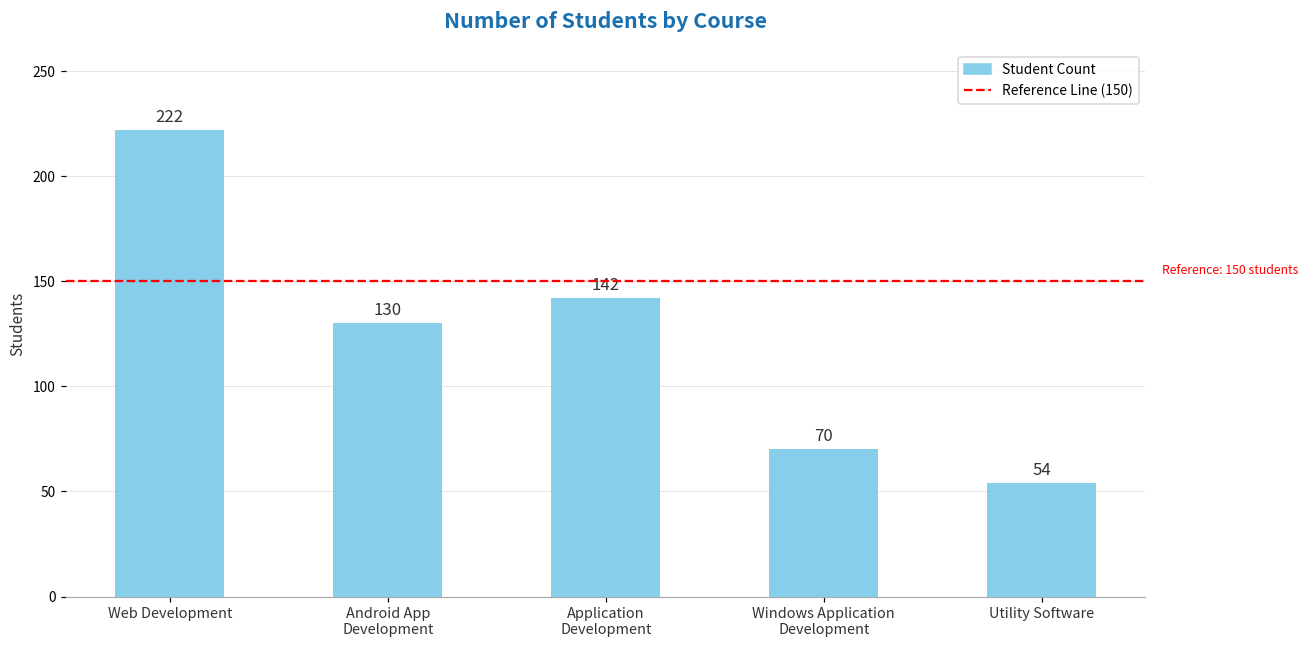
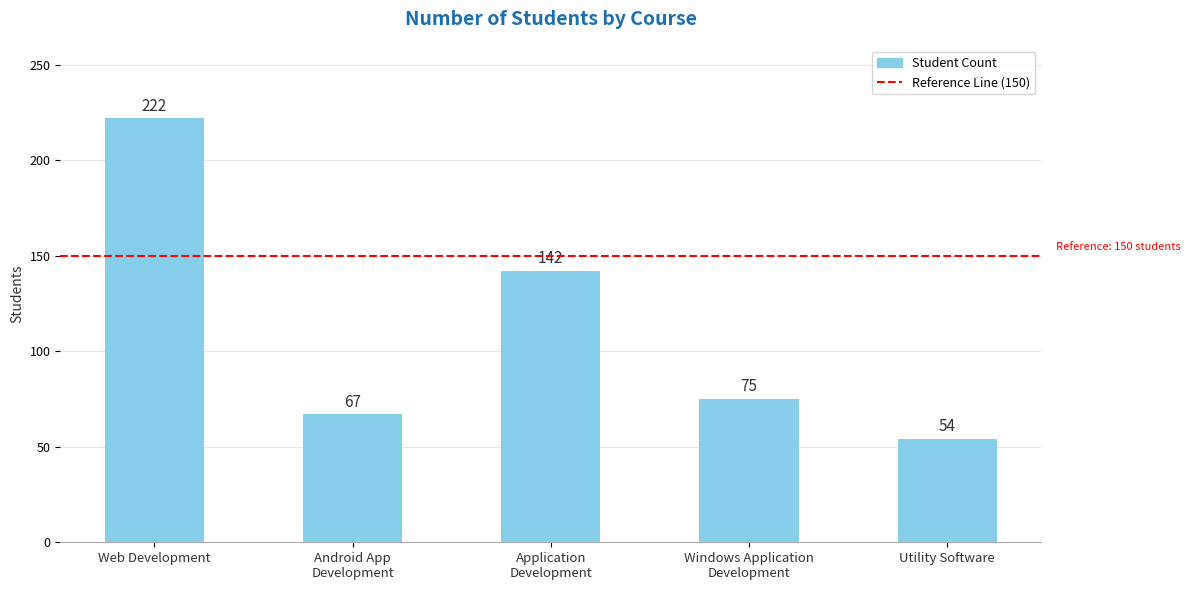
Android App Development: 130 -> 67
Windows Application Development: 70 -> 75
